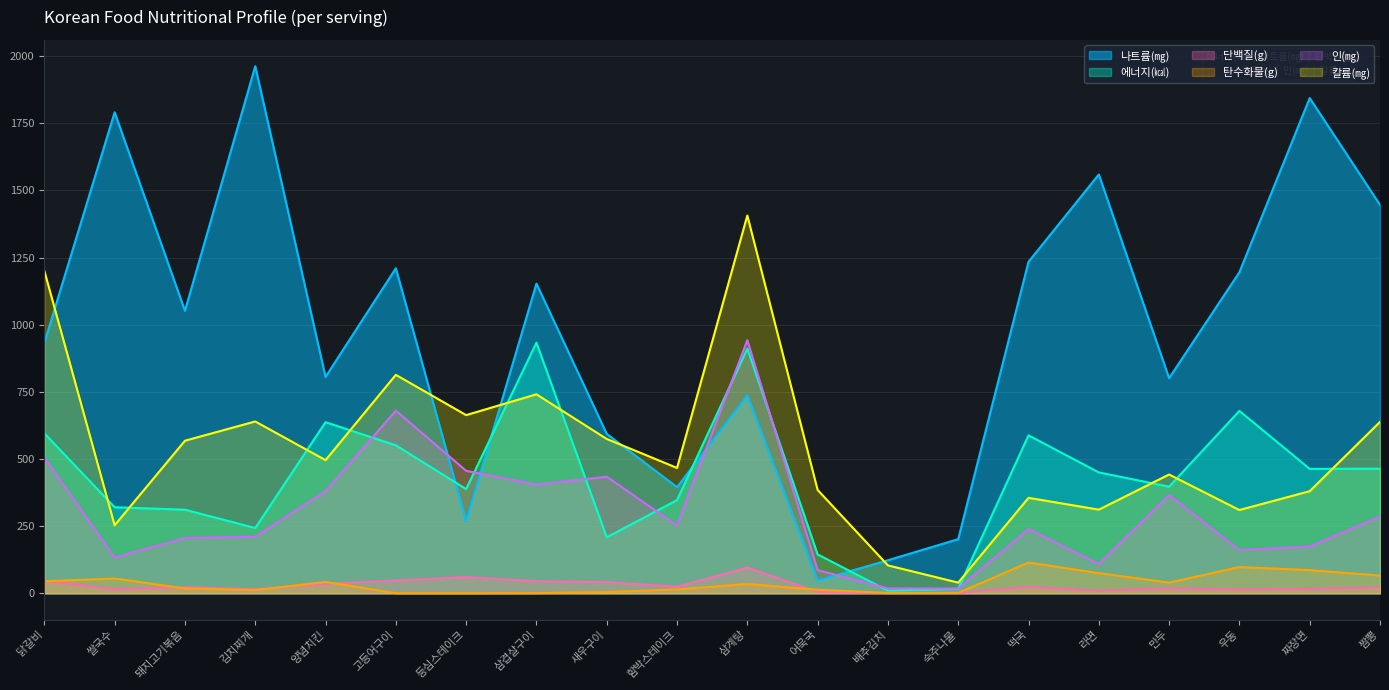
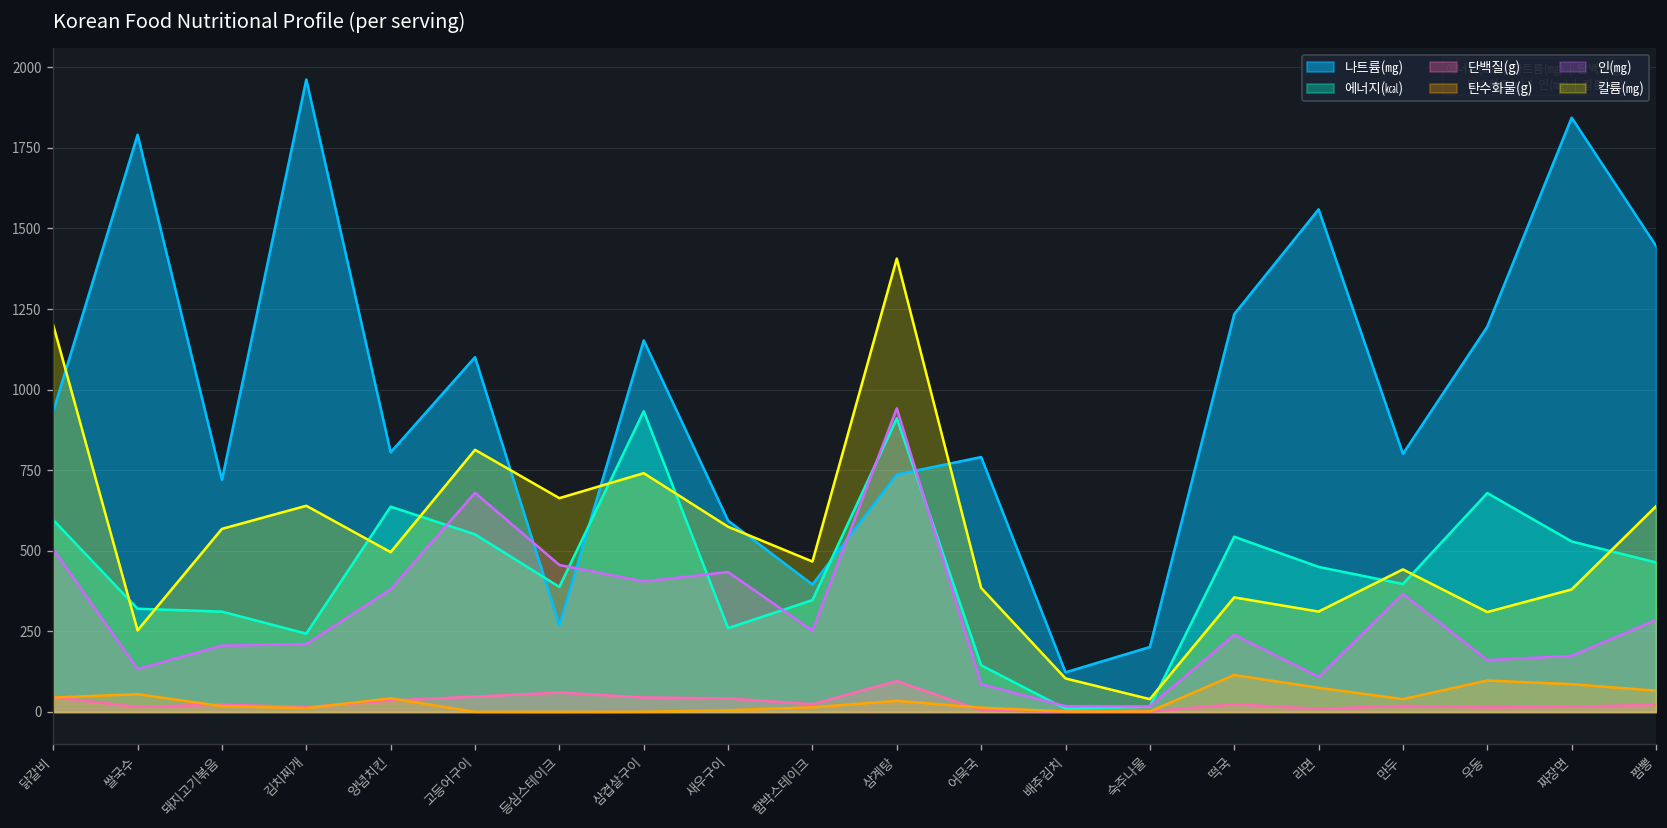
나트륨(㎎), 돼지고기볶음: 1050 -> 720
나트륨(㎎), 고등어구이: 1210 -> 1100
에너지(㎉), 새우구이: 210 -> 260
나트륨(㎎), 어묵국: 50 -> 790
에너지(㎉), 떡국: 590 -> 540
에너지(㎉), 짜장면: 460 -> 530
